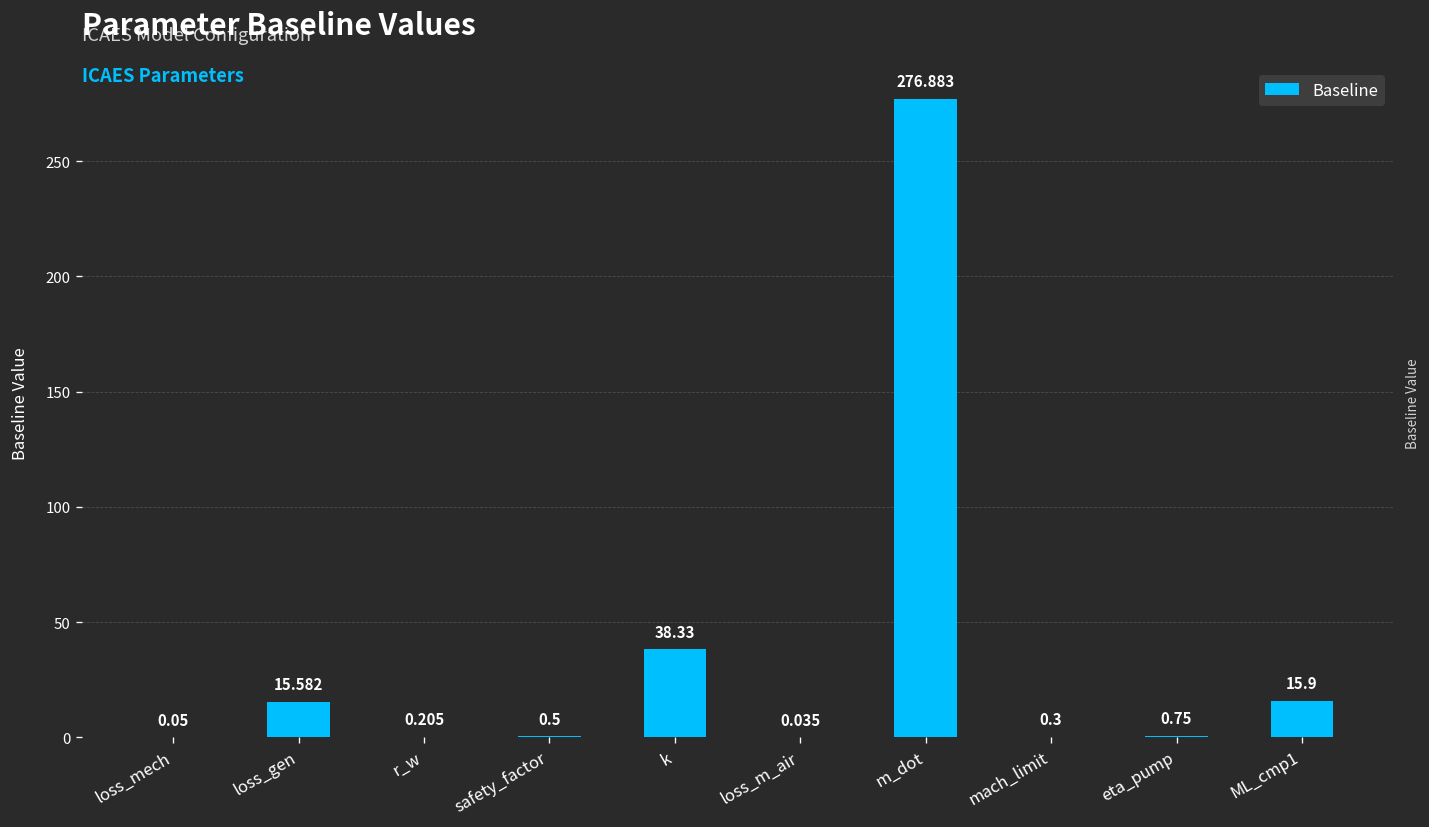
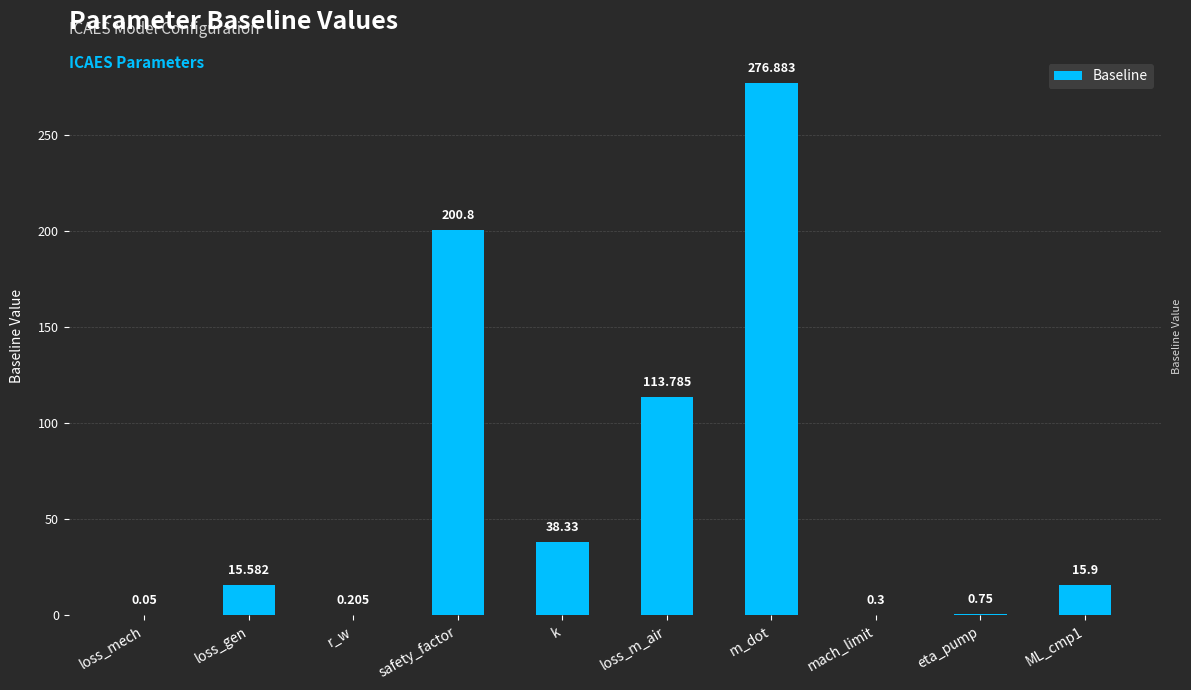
safety_factor: 0.5 -> 200.8
loss_m_air: 0.035 -> 113.785
